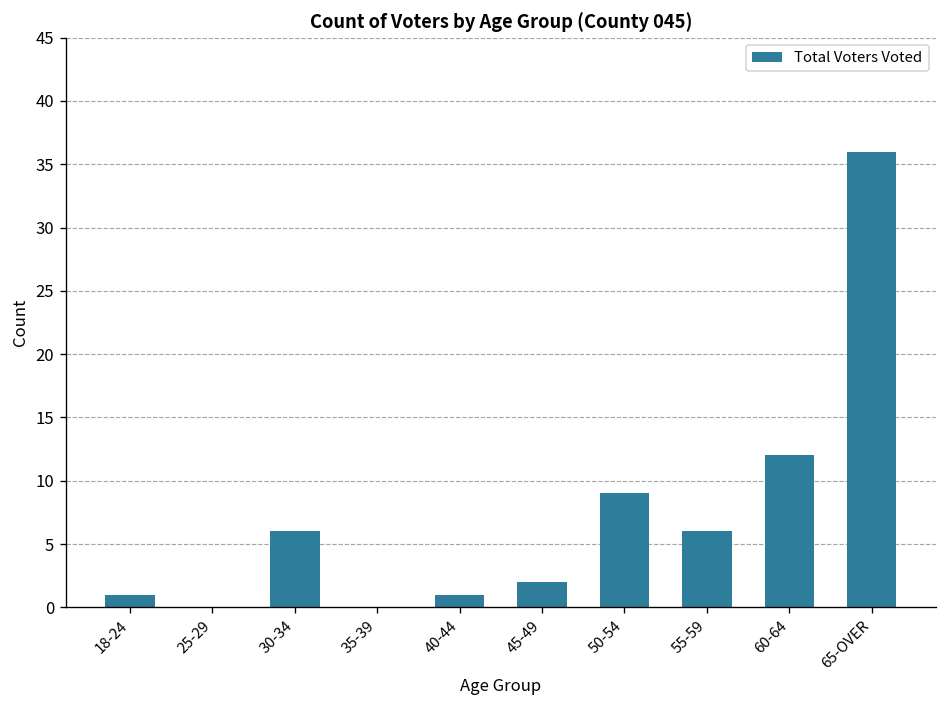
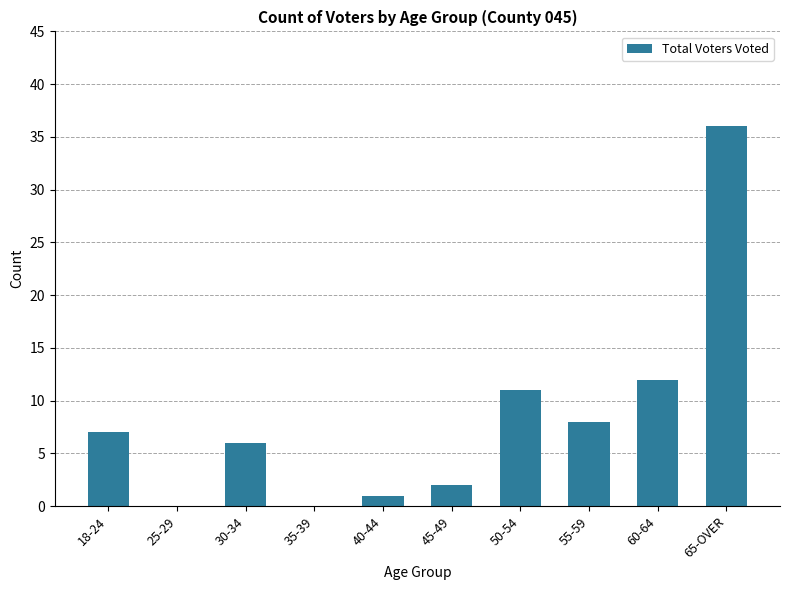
18-24: 1 -> 7
50-54: 9 -> 11
55-59: 6 -> 8
